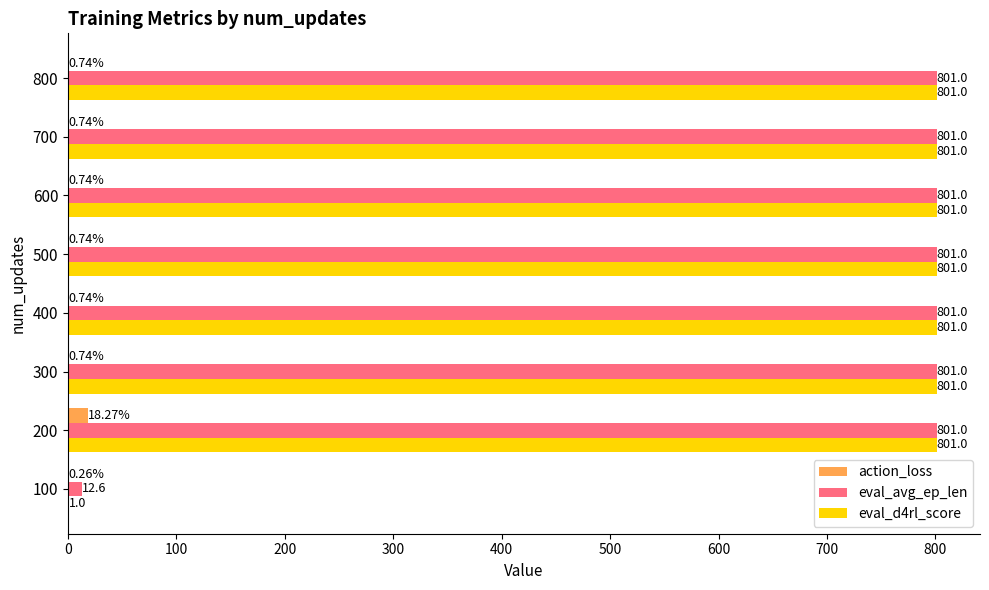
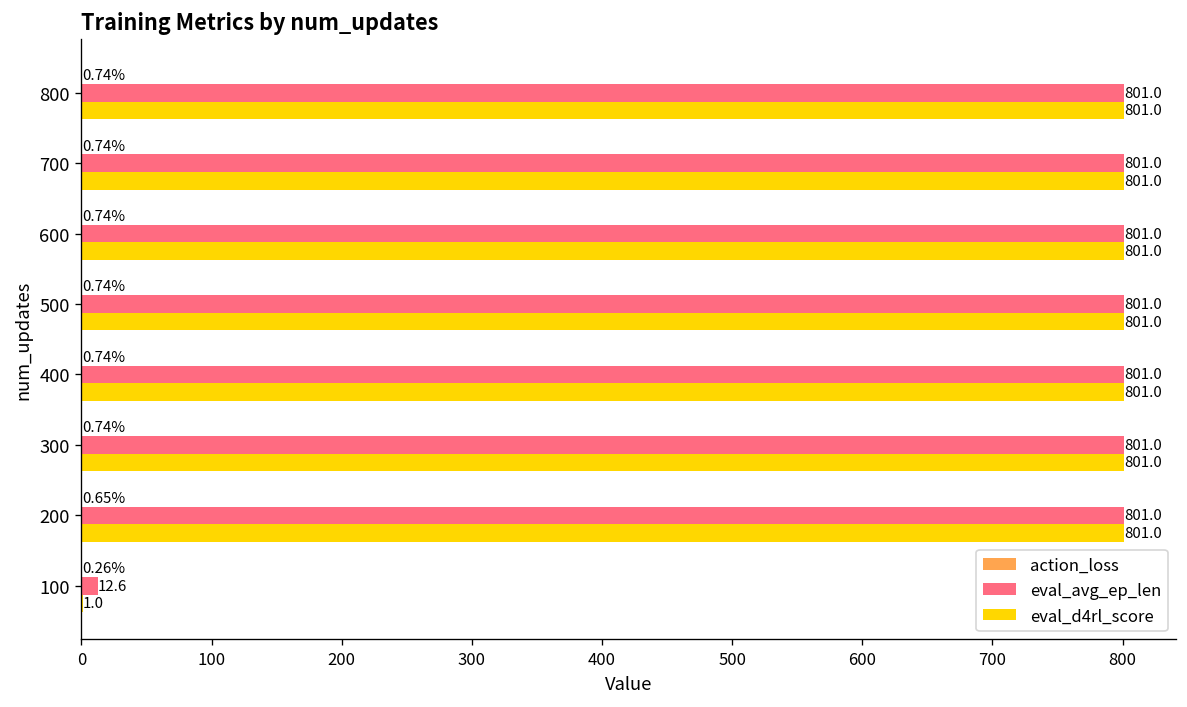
action_loss, 200: 18.27% -> 0.65%
